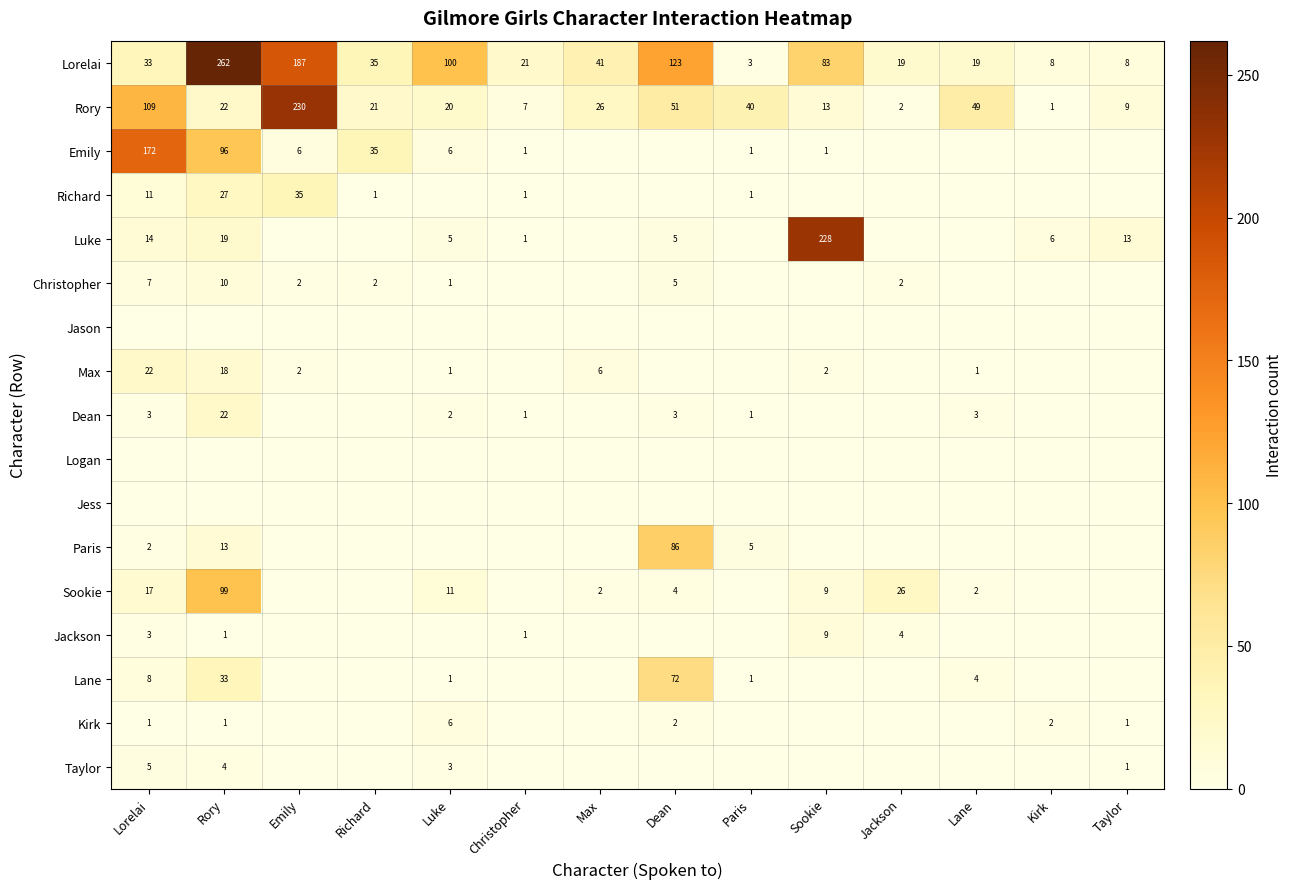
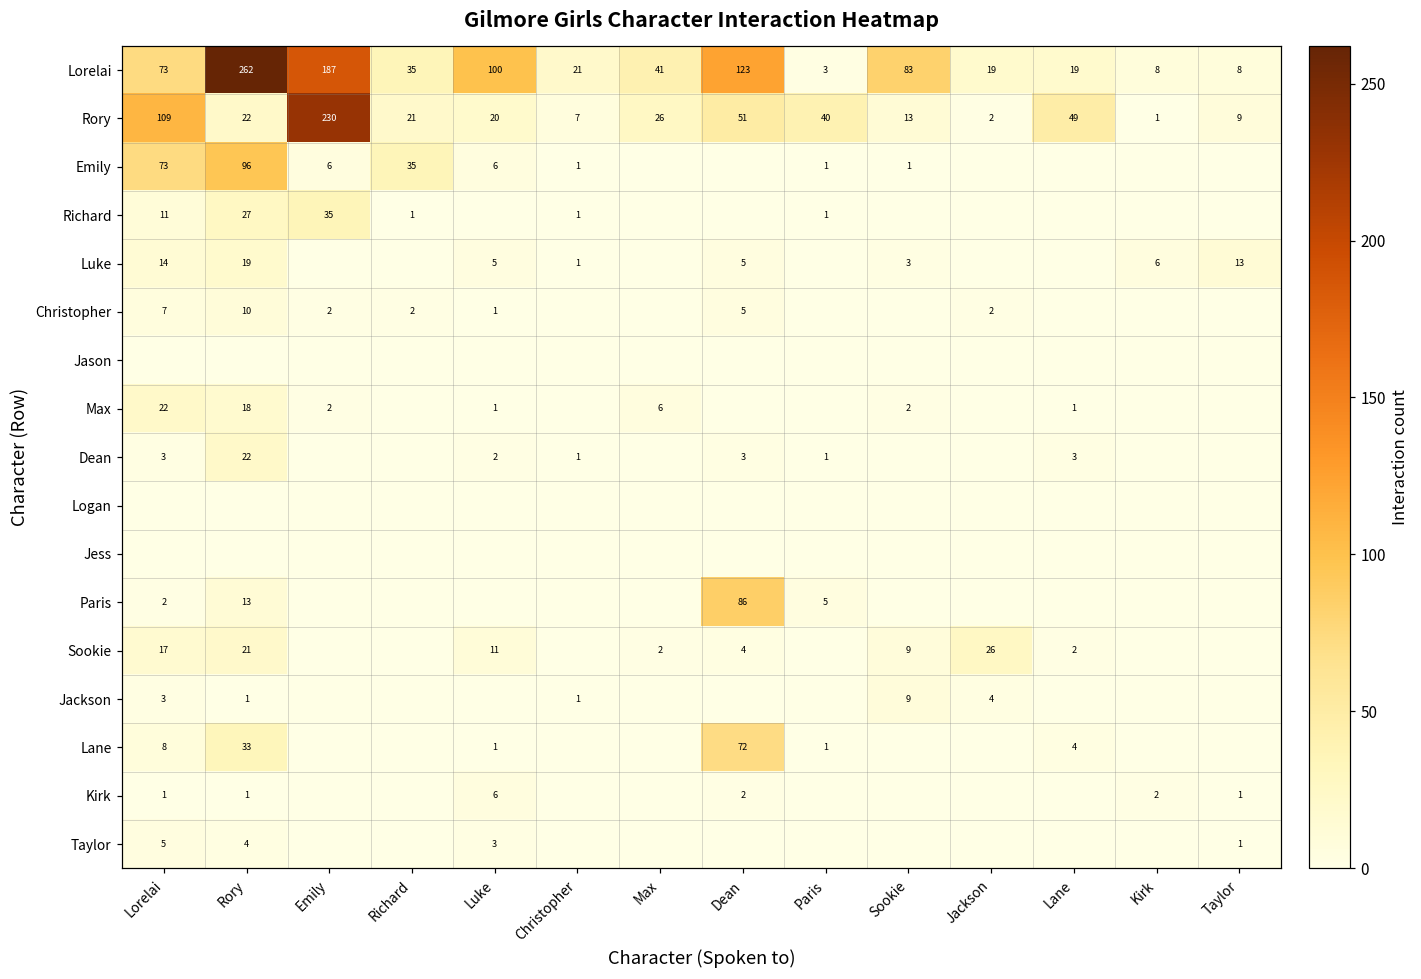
Lorelai, Lorelai: 33 -> 73
Emily, Lorelai: 172 -> 73
Luke, Sookie: 228 -> 3
Sookie, Rory: 99 -> 21
